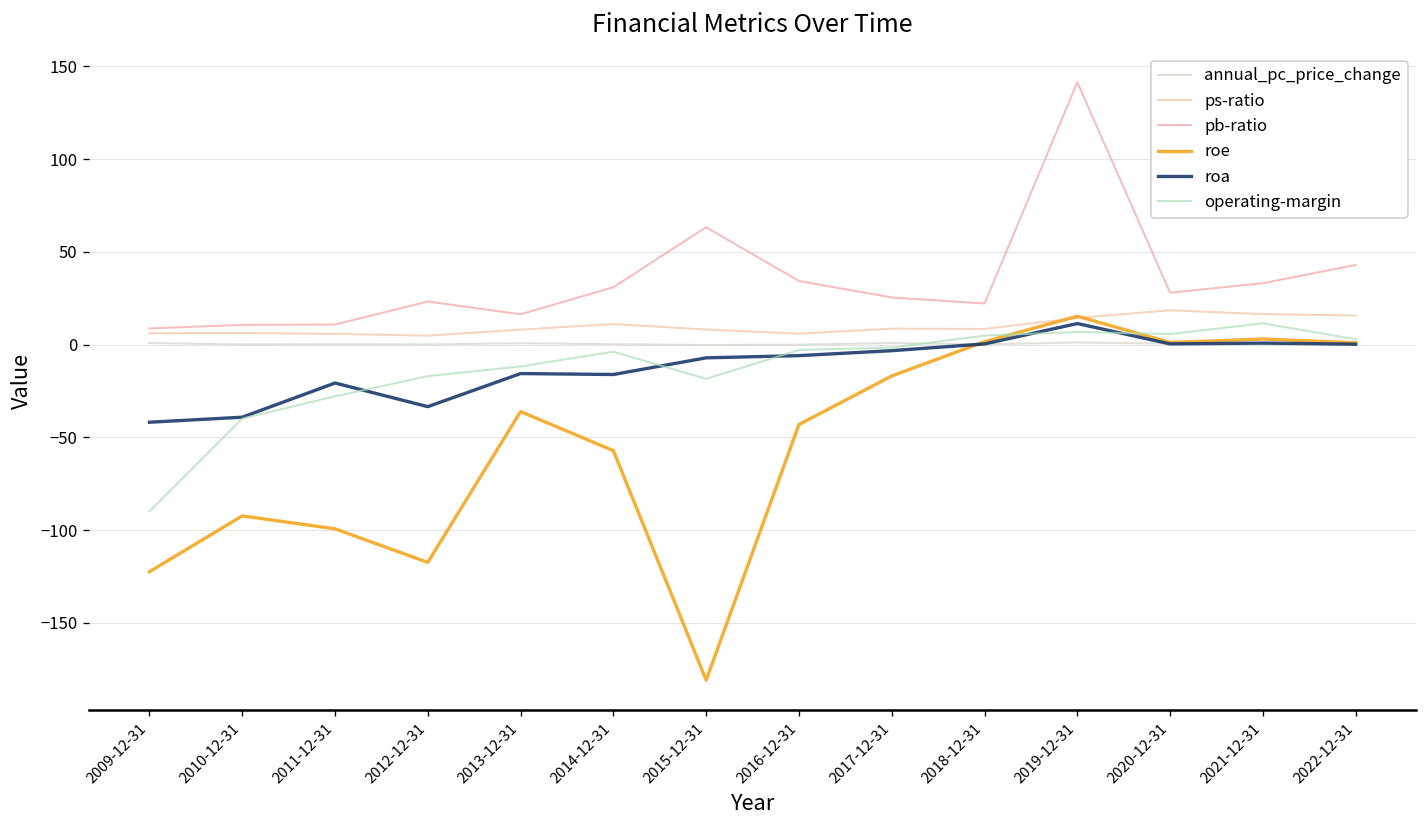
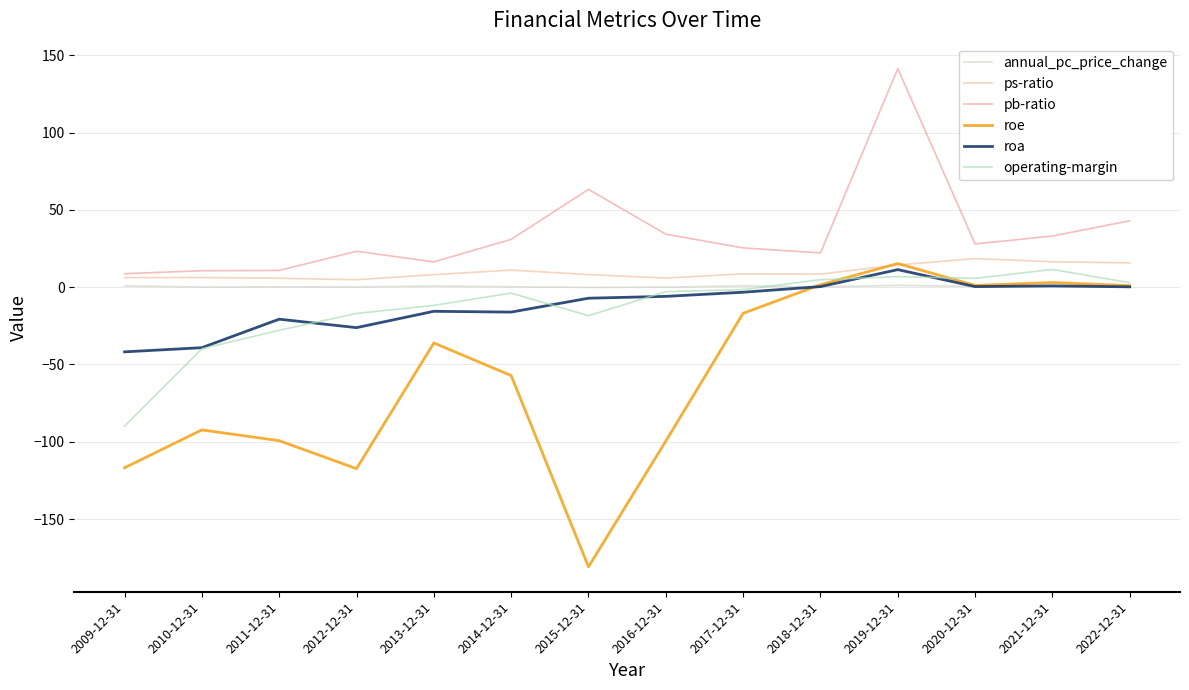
roe, 2009-12-31: -122 -> -117
roa, 2012-12-31: -33 -> -26
roe, 2016-12-31: -43 -> -100
